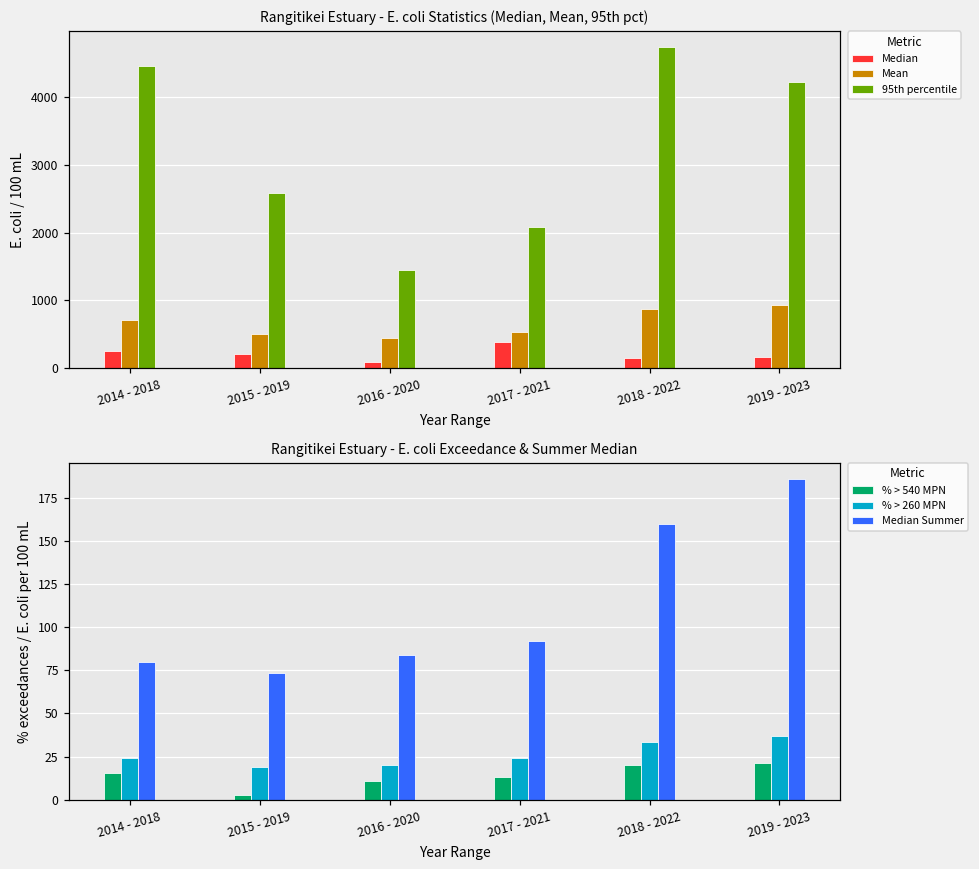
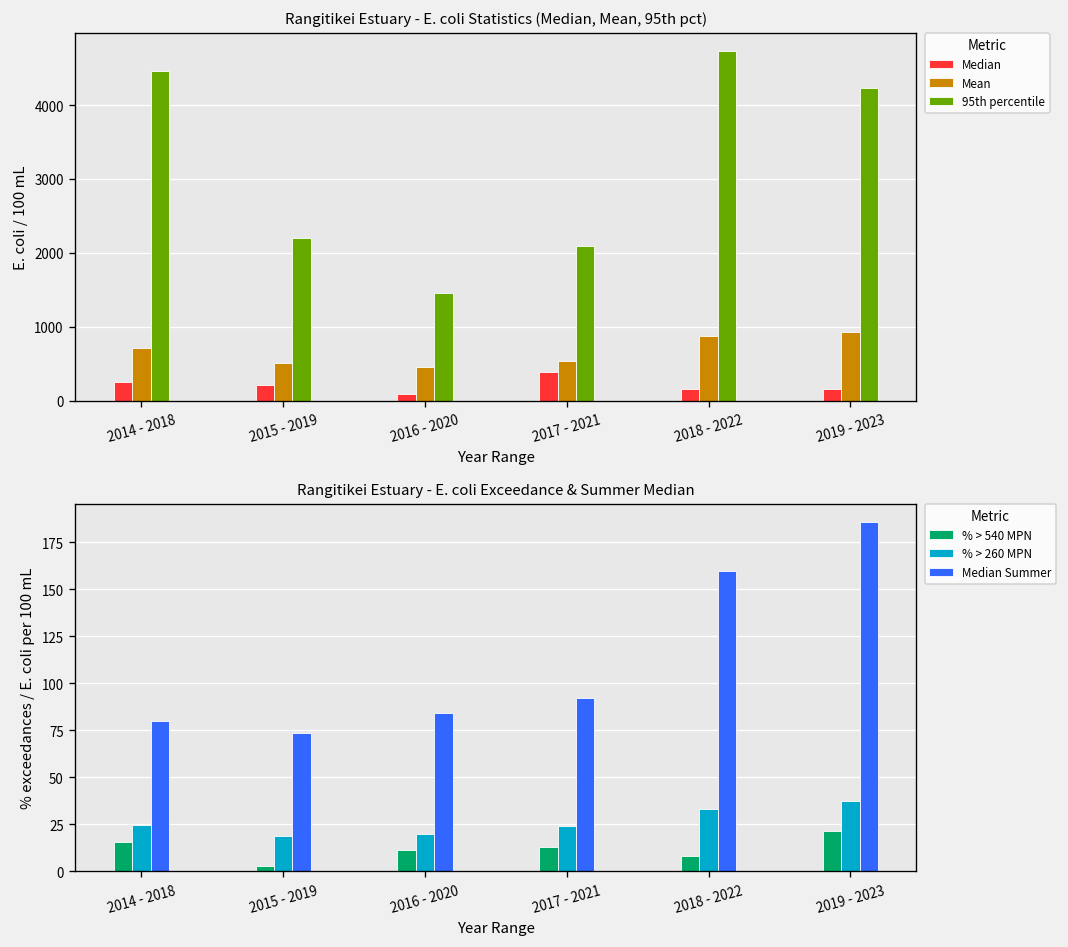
Rangitikei Estuary - E. coli Statistics (Median, Mean, 95th pct), 95th percentile, 2015 - 2019: 2600 -> 2200
Rangitikei Estuary - E. coli Exceedance & Summer Median, % > 540 MPN, 2018 - 2022: 20 -> 8
